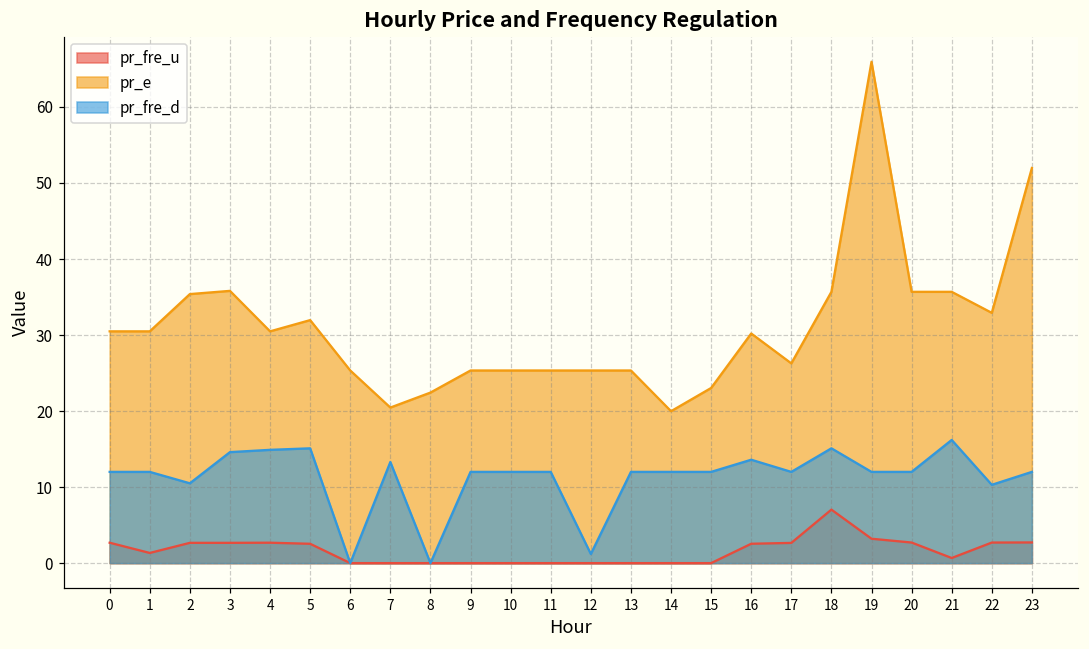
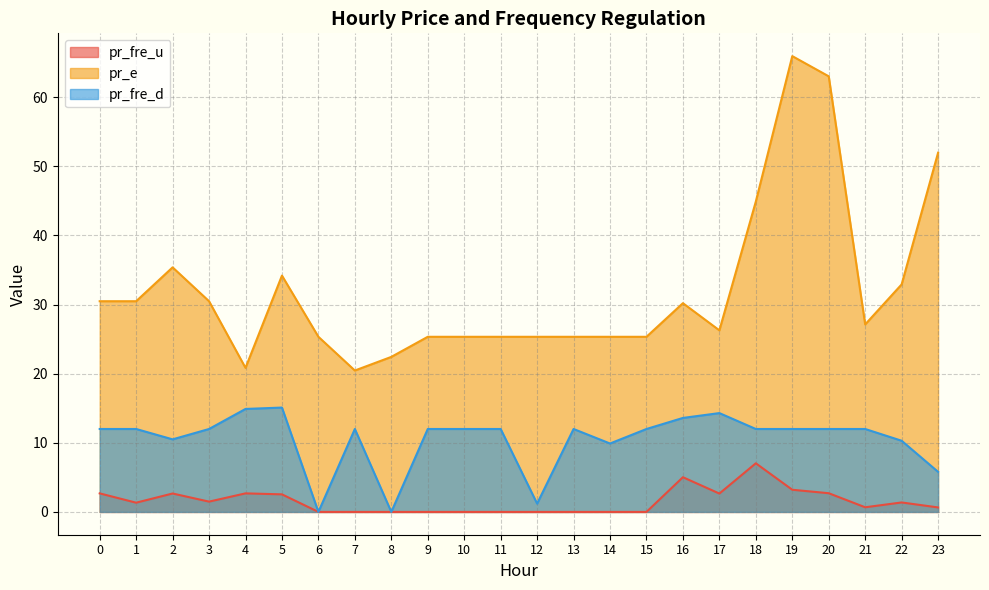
pr_fre_u, 3: 3 -> 1
pr_e, 3: 36 -> 30
pr_fre_d, 3: 15 -> 12
pr_e, 4: 30 -> 21
pr_e, 5: 32 -> 34
pr_fre_d, 7: 13 -> 12
pr_e, 14: 20 -> 25
pr_fre_d, 14: 12 -> 10
pr_e, 15: 23 -> 25
pr_fre_u, 16: 3 -> 5
pr_fre_d, 17: 12 -> 14
pr_e, 18: 36 -> 45
pr_fre_d, 18: 15 -> 12
pr_e, 20: 36 -> 63
pr_e, 21: 36 -> 27
pr_fre_d, 21: 16 -> 12
pr_fre_u, 22: 3 -> 1
pr_fre_u, 23: 3 -> 1
pr_fre_d, 23: 12 -> 6
